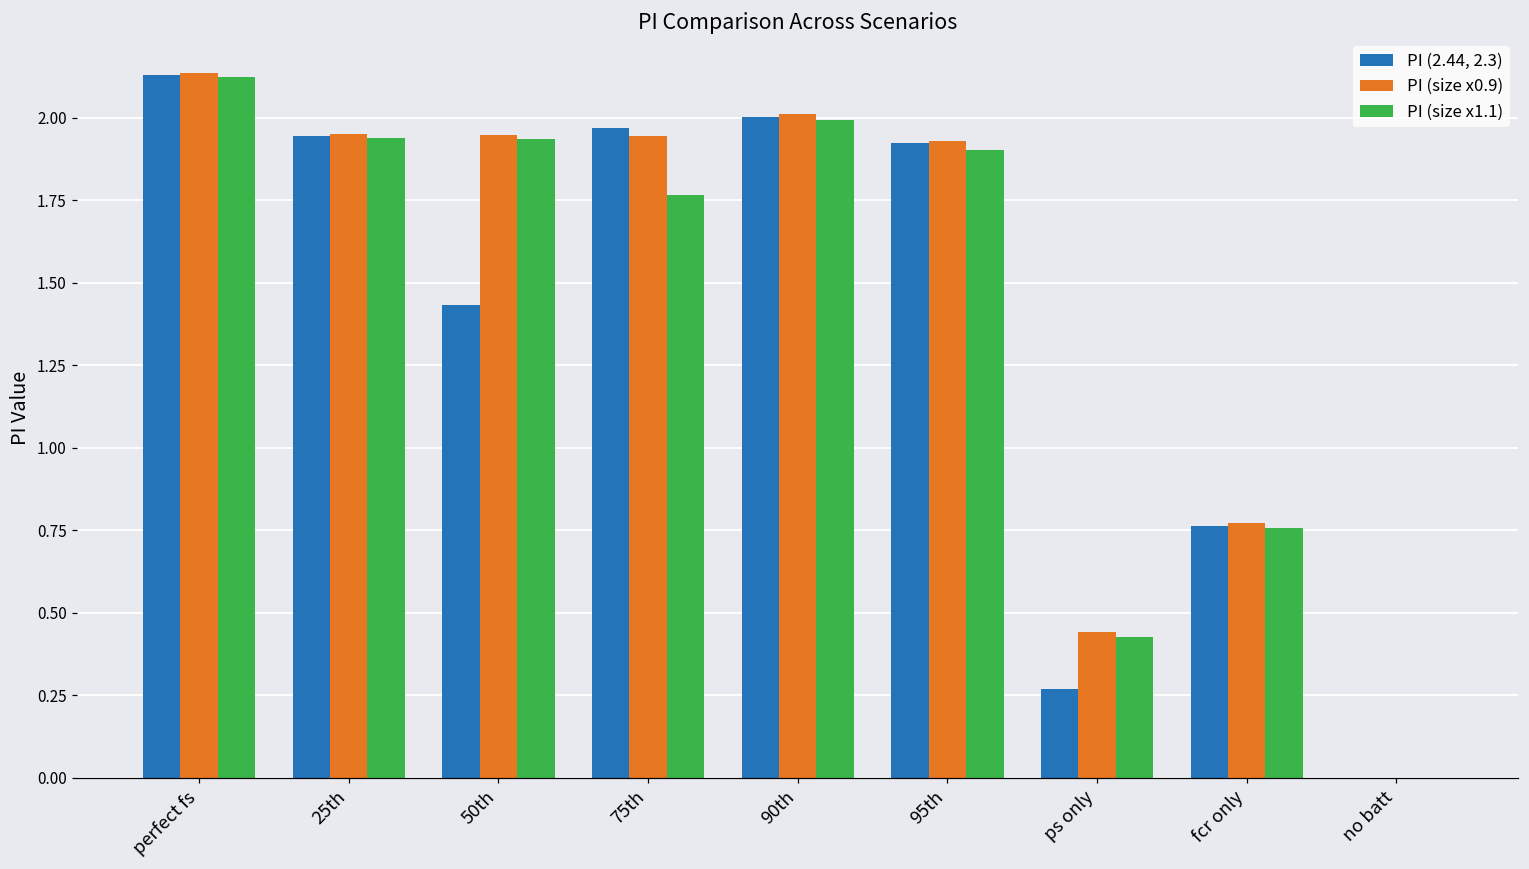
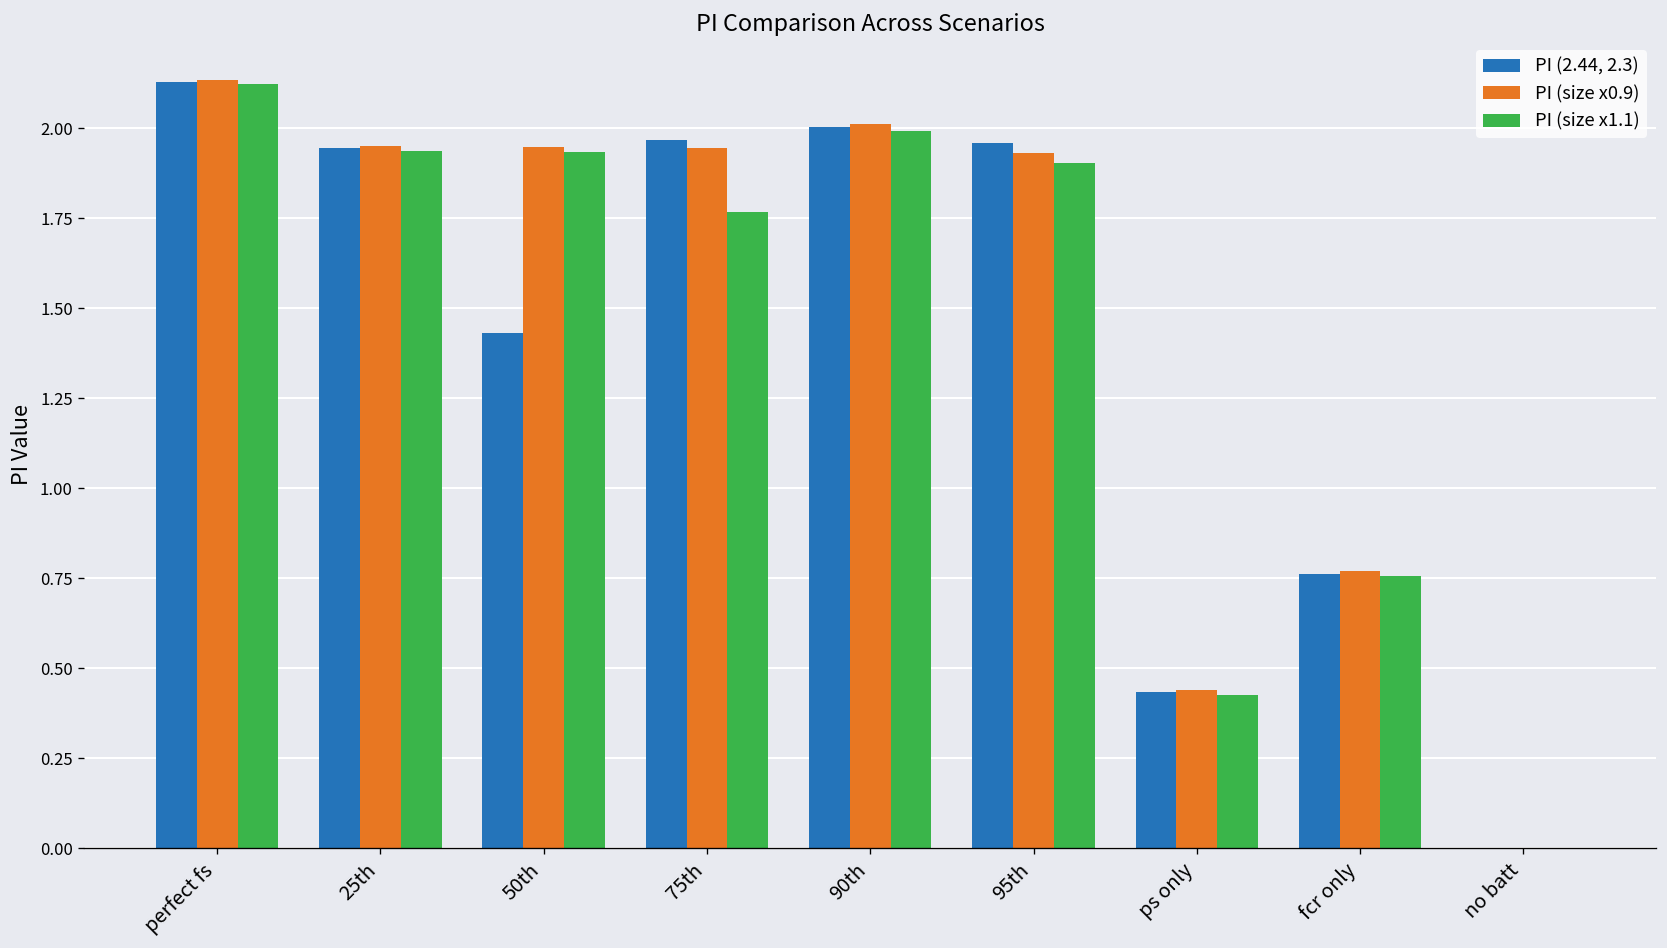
PI (2.44, 2.3), 95th: 1.92 -> 1.96
PI (2.44, 2.3), ps only: 0.27 -> 0.43
